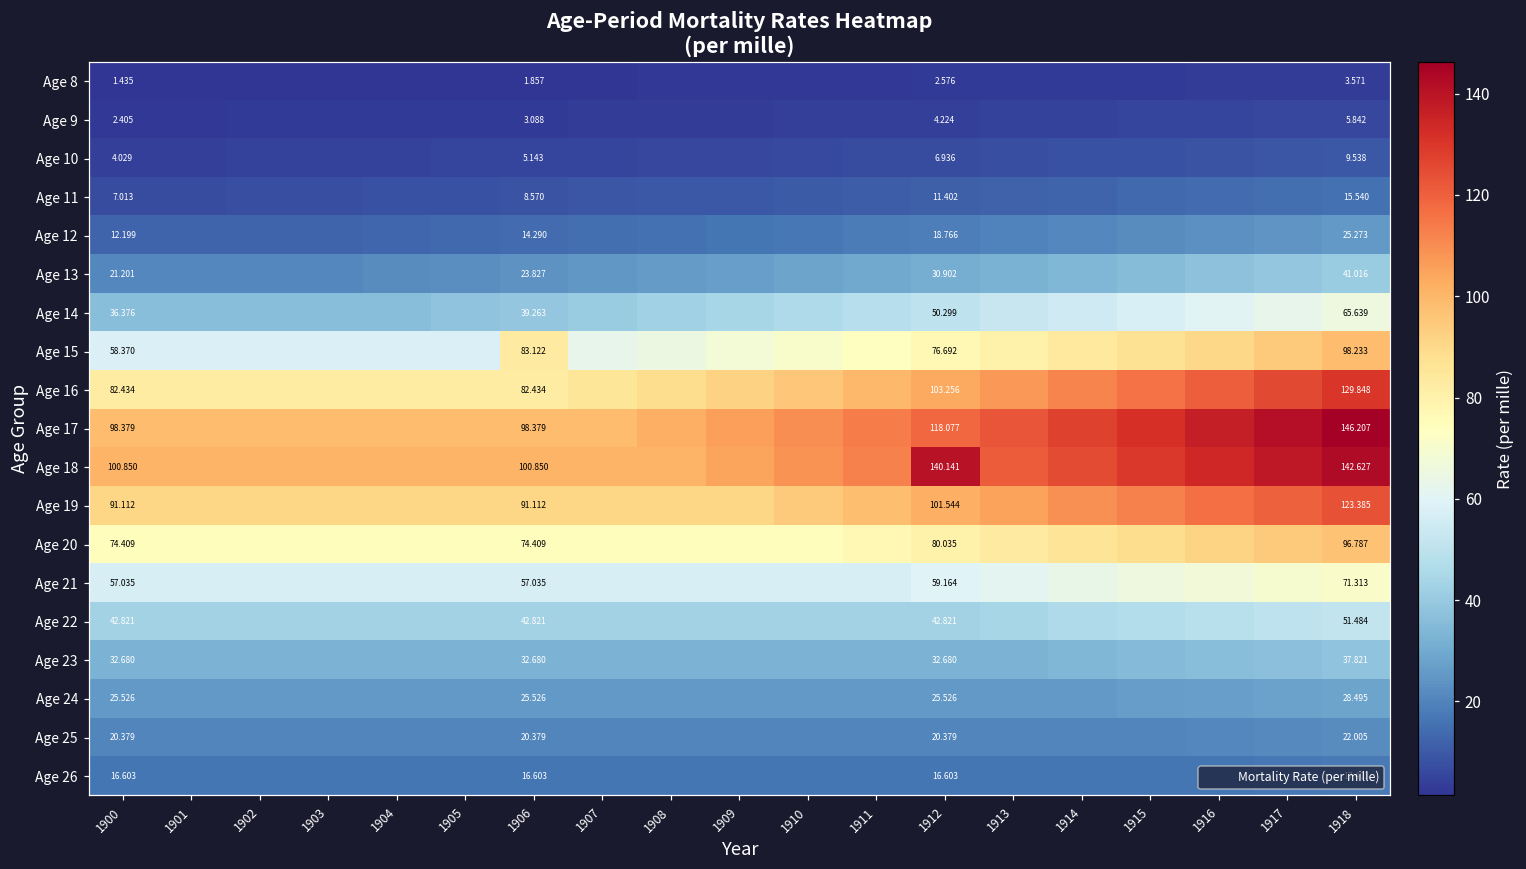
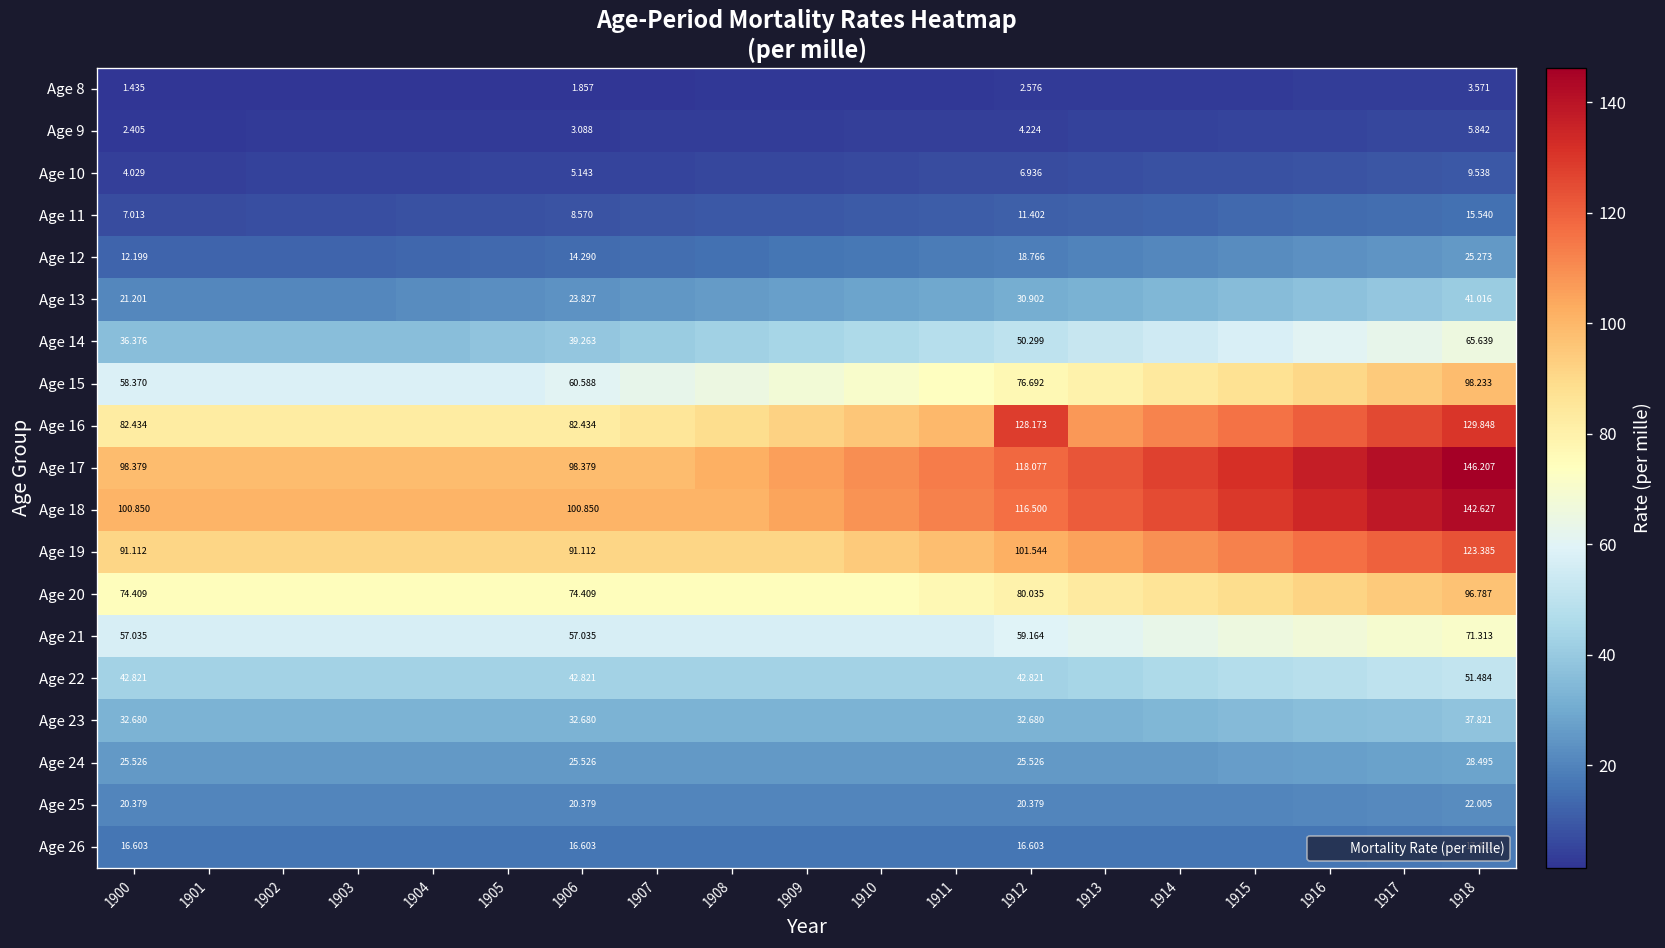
Age 15, 1906: 83.122 -> 60.588
Age 16, 1912: 103.256 -> 128.173
Age 18, 1912: 140.141 -> 116.500
